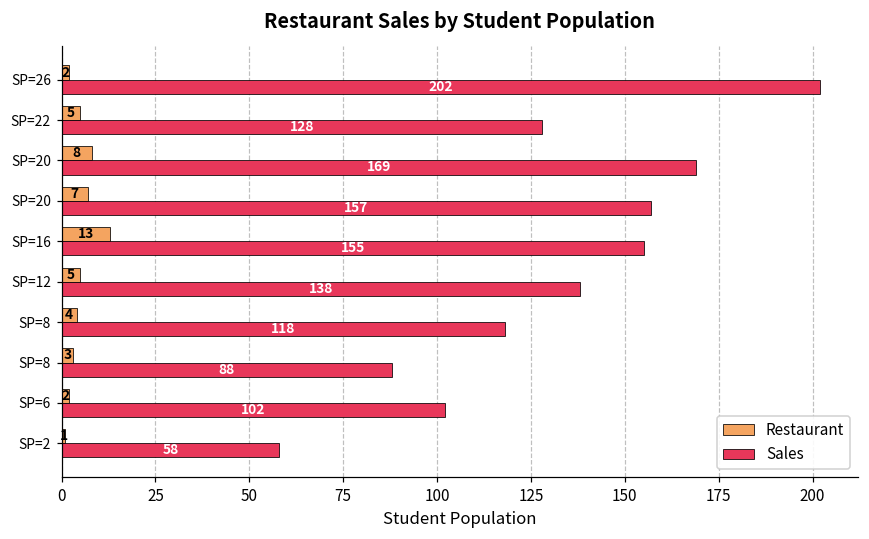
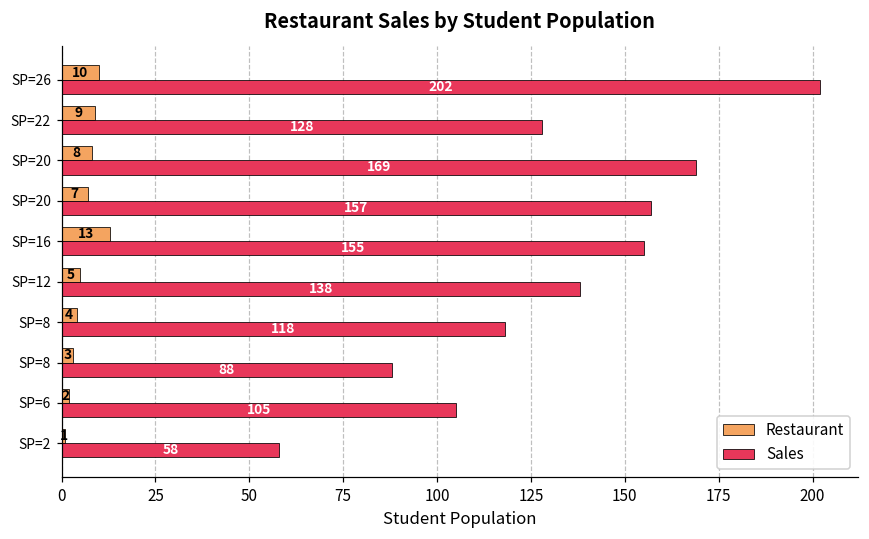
Restaurant, SP=26: 2 -> 10
Restaurant, SP=22: 5 -> 9
Sales, SP=6: 102 -> 105
